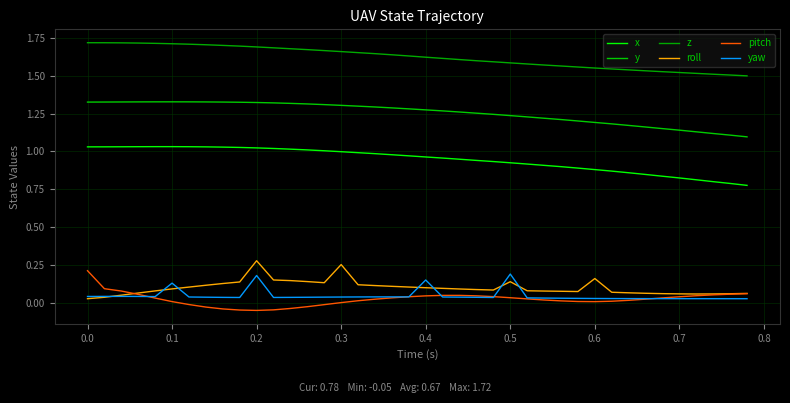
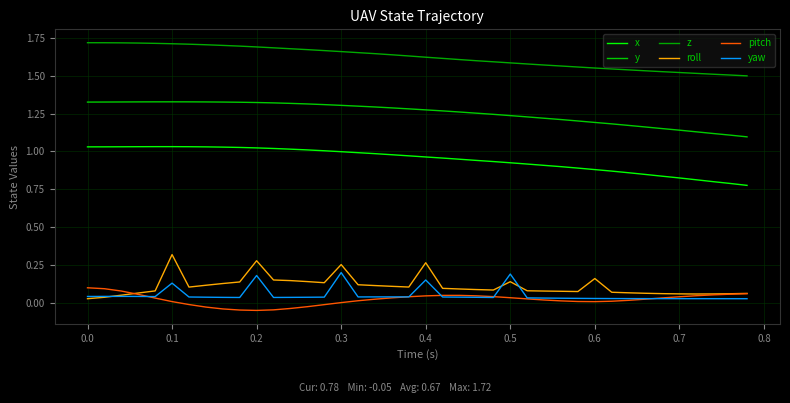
pitch, 0.0: 0.21 -> 0.10
roll, 0.1: 0.09 -> 0.32
yaw, 0.3: 0.04 -> 0.20
roll, 0.4: 0.10 -> 0.26
